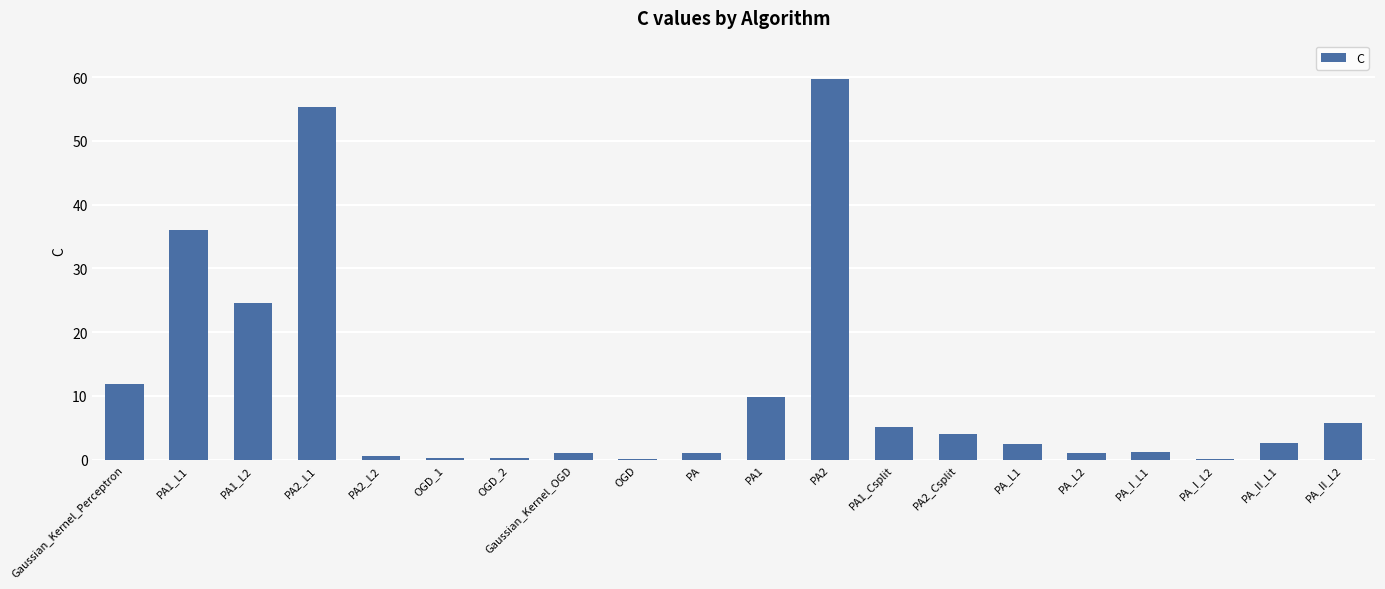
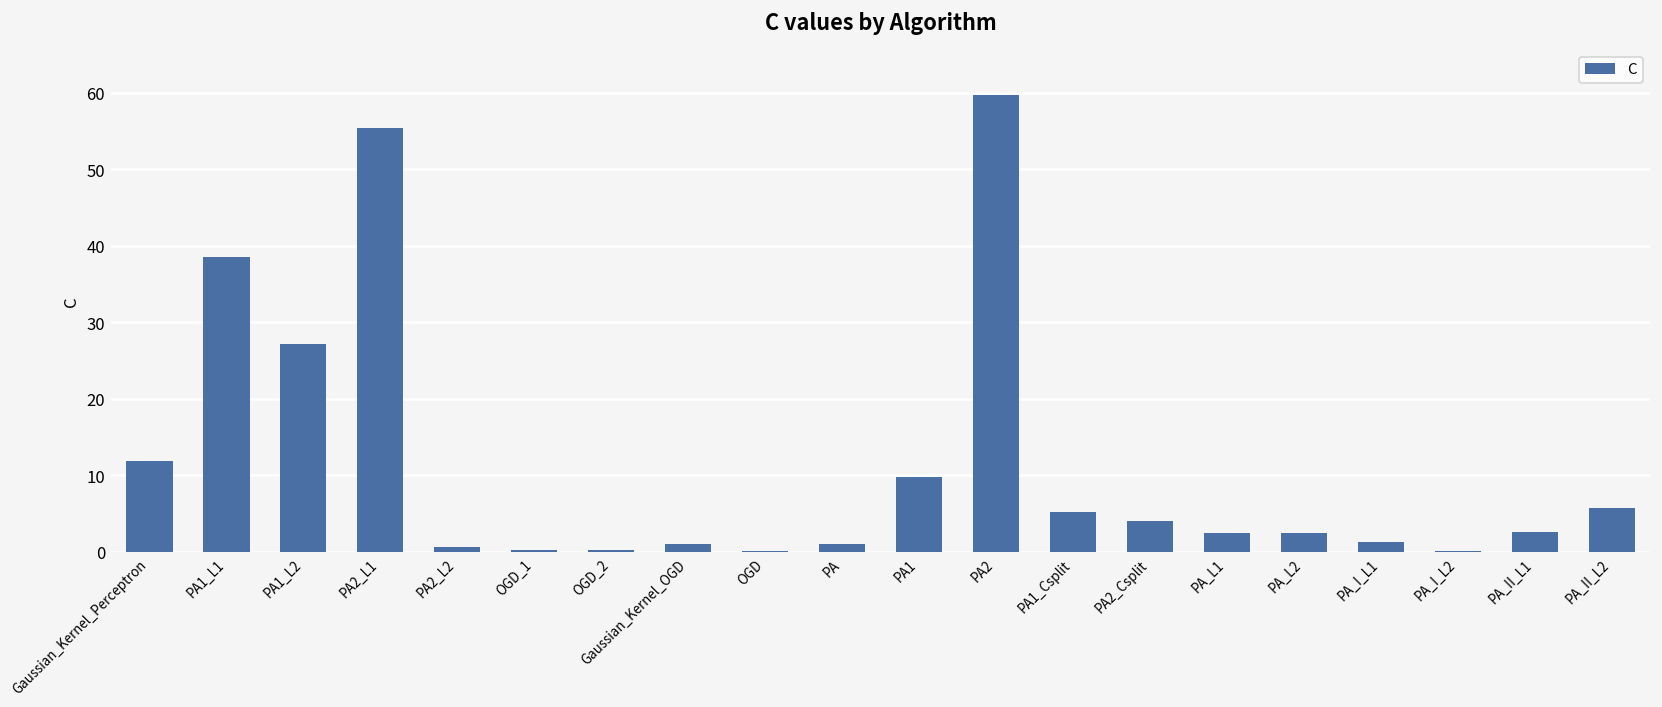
PA1_L1: 36 -> 39
PA1_L2: 25 -> 27
PA_L2: 1 -> 3
